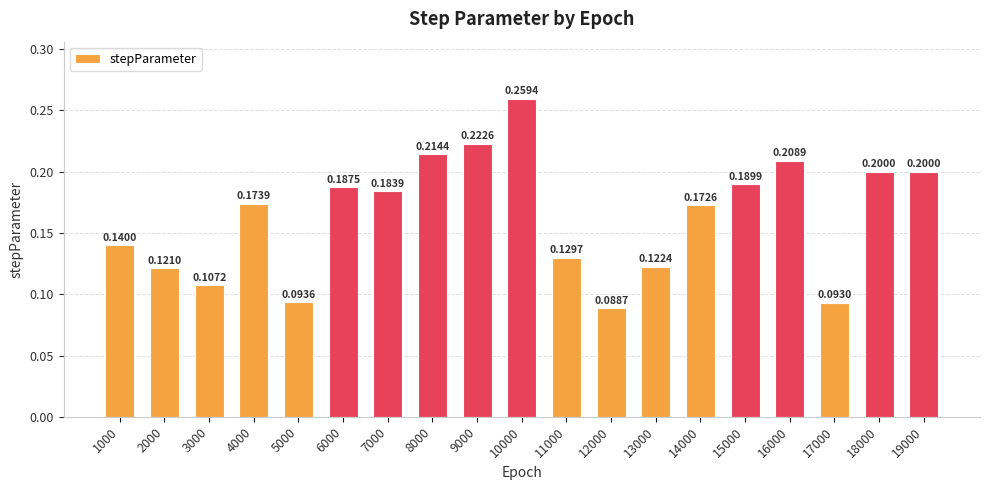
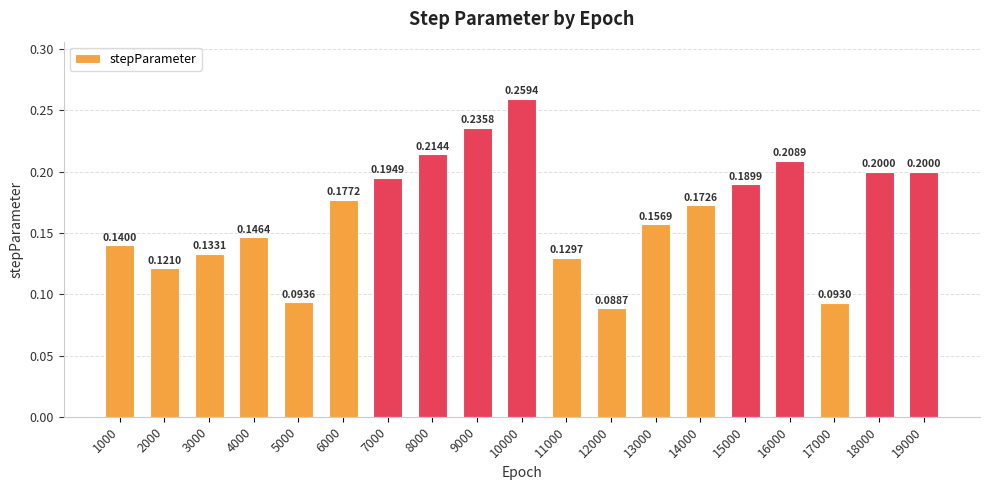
3000: 0.1072 -> 0.1331
4000: 0.1739 -> 0.1464
6000: 0.1875 -> 0.1772
7000: 0.1839 -> 0.1949
9000: 0.2226 -> 0.2358
13000: 0.1224 -> 0.1569
